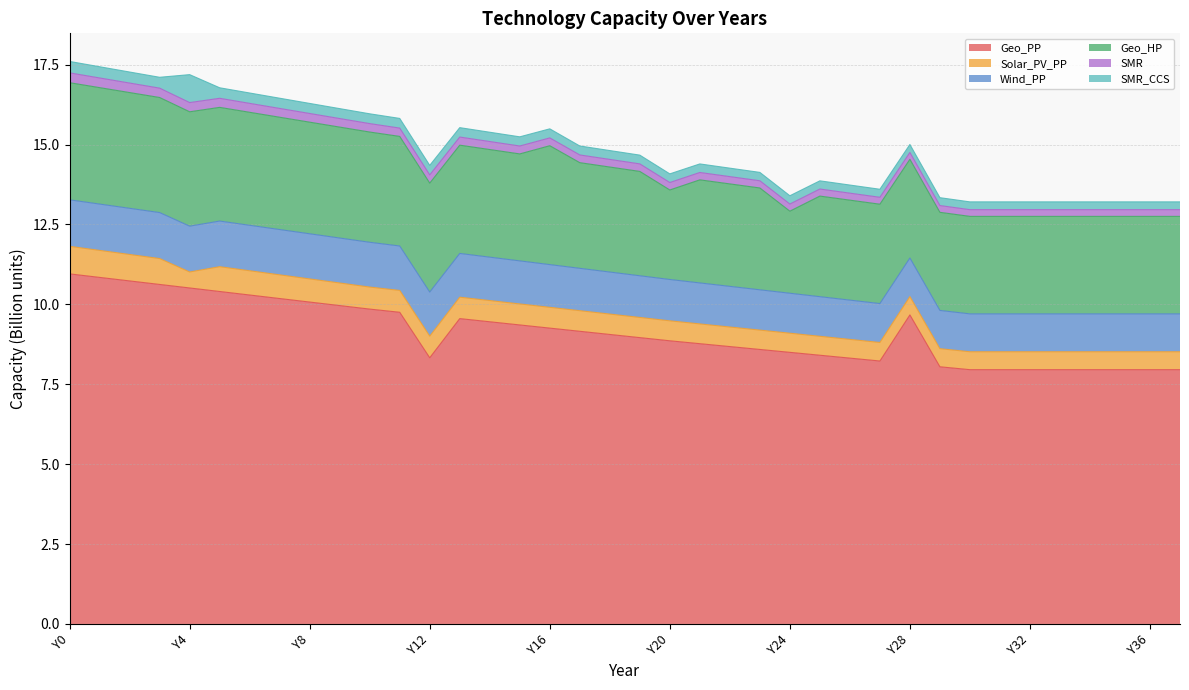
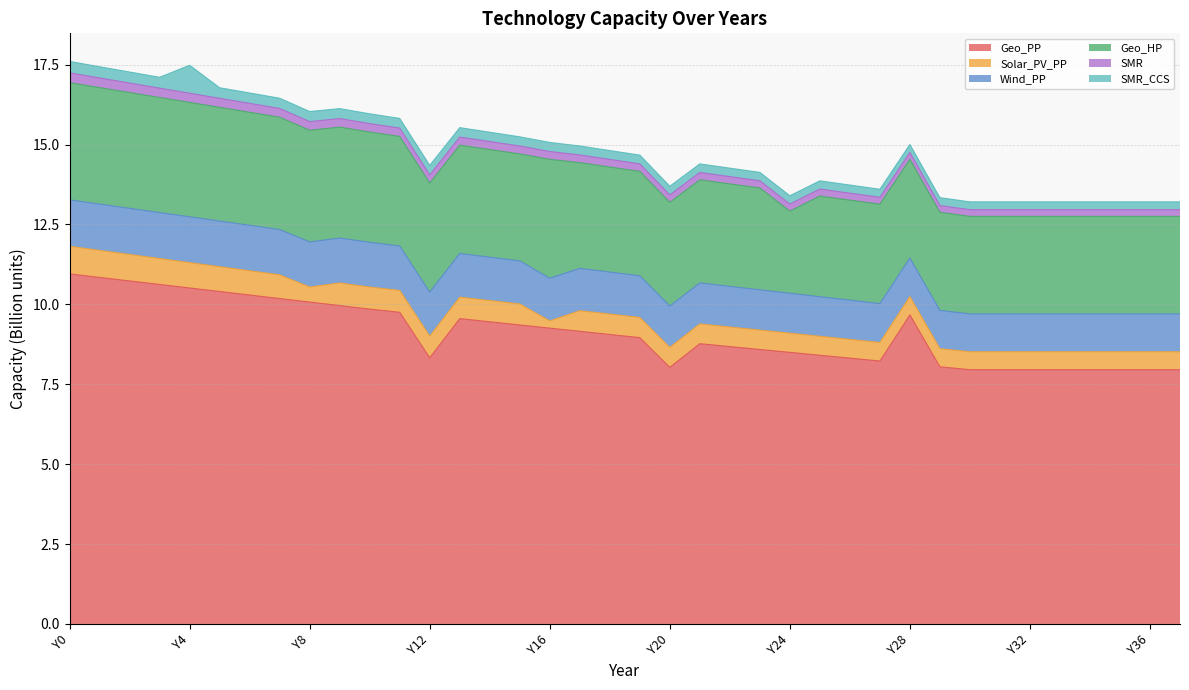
Solar_PV_PP, Y4: 0.5 -> 0.8
Solar_PV_PP, Y8: 0.7 -> 0.5
Solar_PV_PP, Y16: 0.7 -> 0.2
Geo_PP, Y20: 8.9 -> 8.0
Geo_HP, Y20: 2.8 -> 3.2
